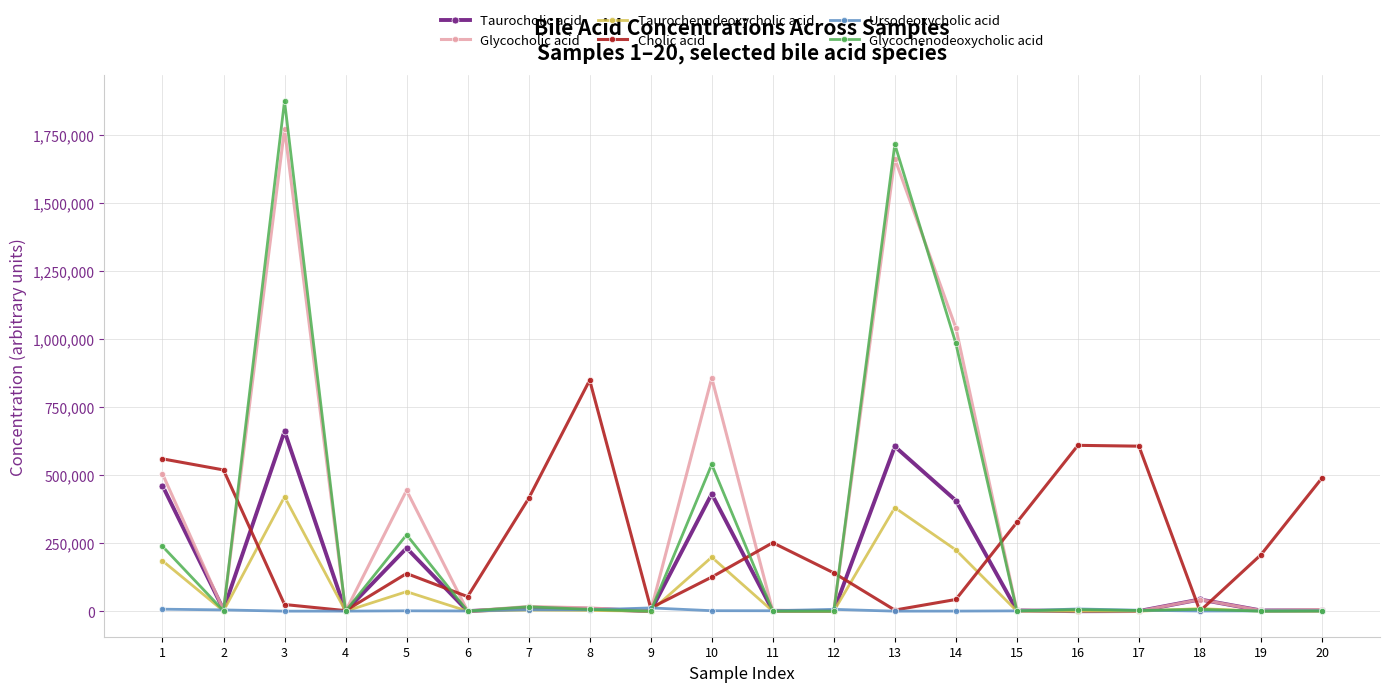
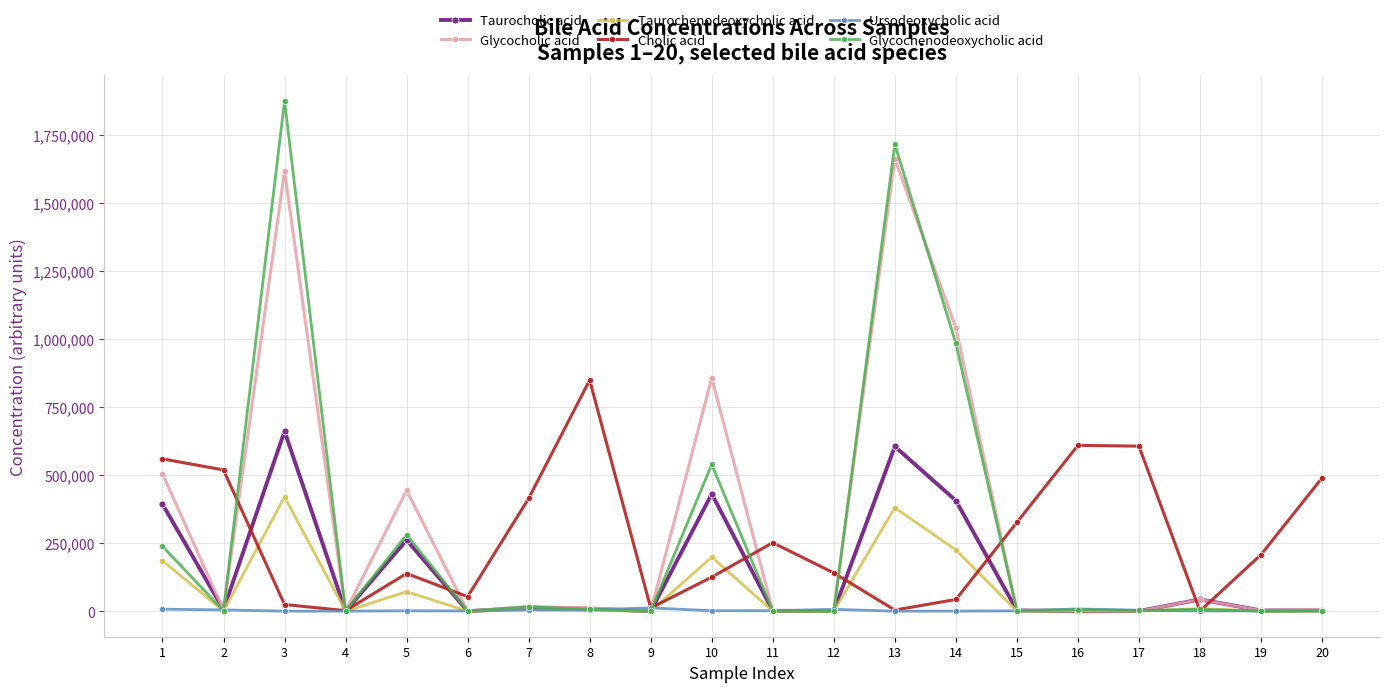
Taurocholic acid, 1: 460,000 -> 390,000
Glycocholic acid, 3: 1,770,000 -> 1,620,000
Taurocholic acid, 5: 230,000 -> 260,000
